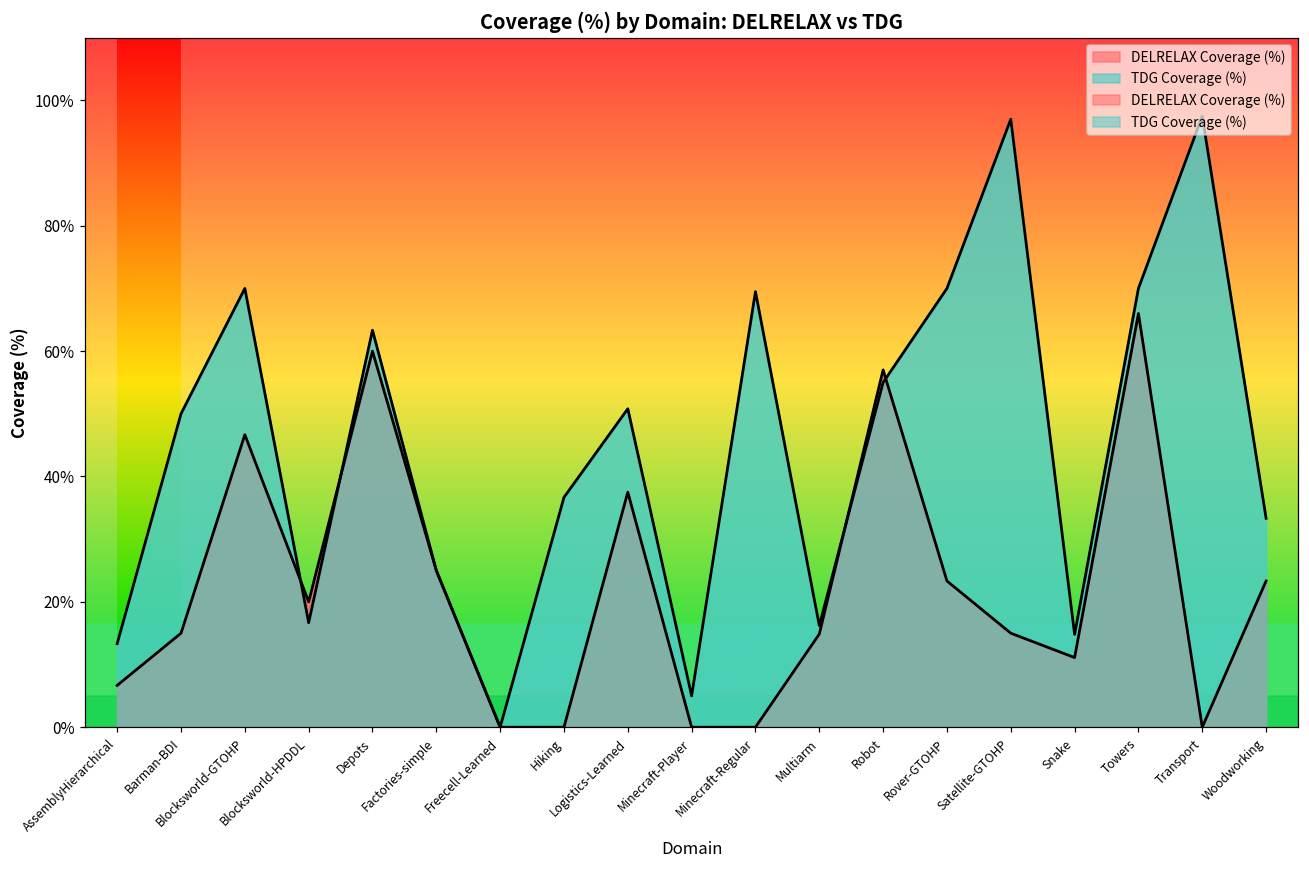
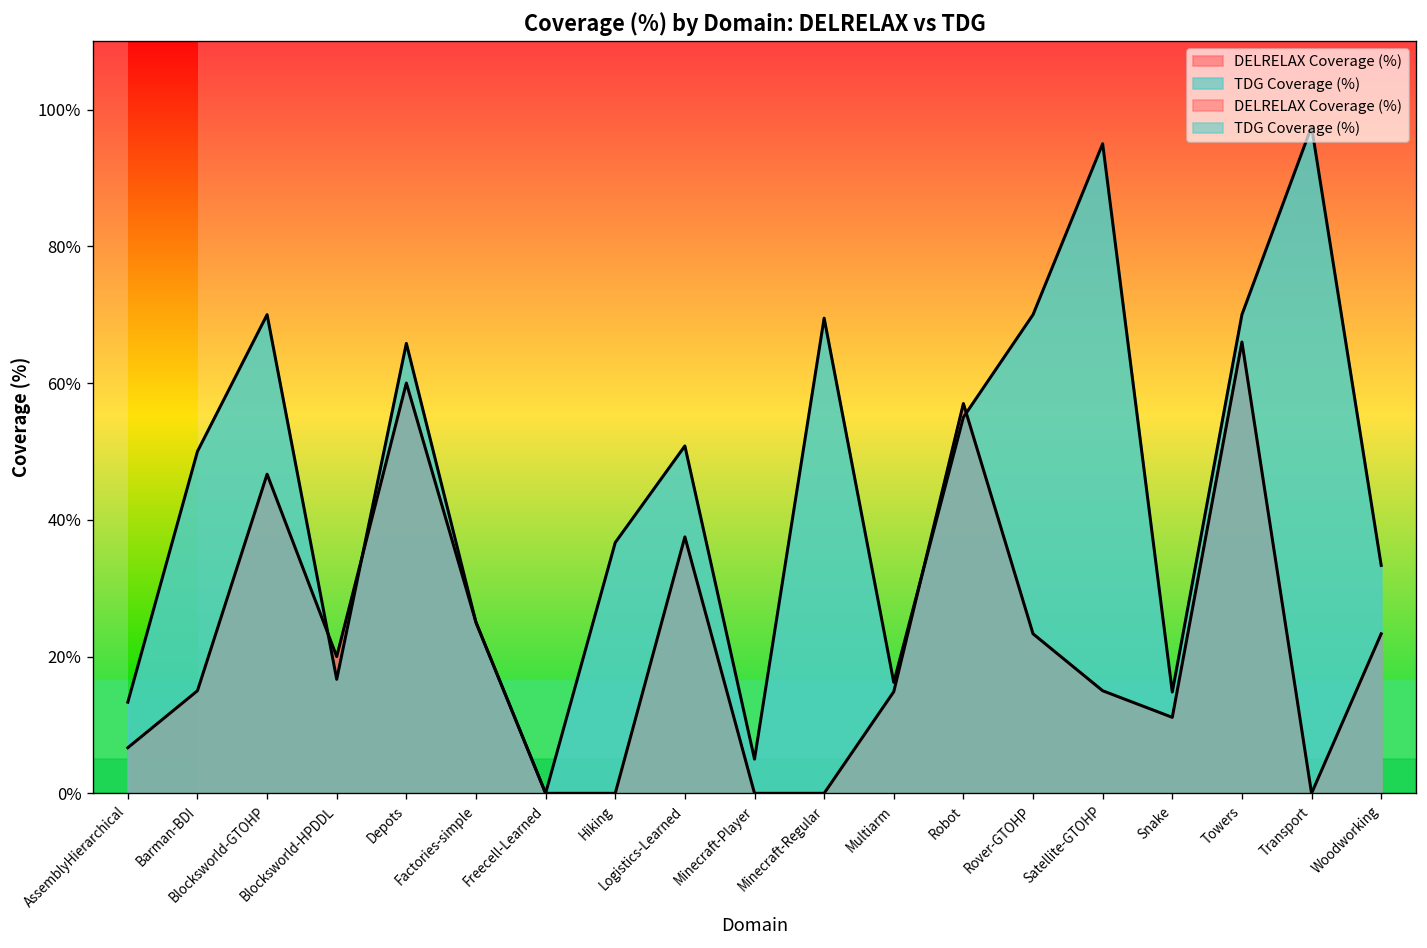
TDG Coverage (%), Depots: 63% -> 66%
TDG Coverage (%), Satellite-GTOHP: 97% -> 95%
